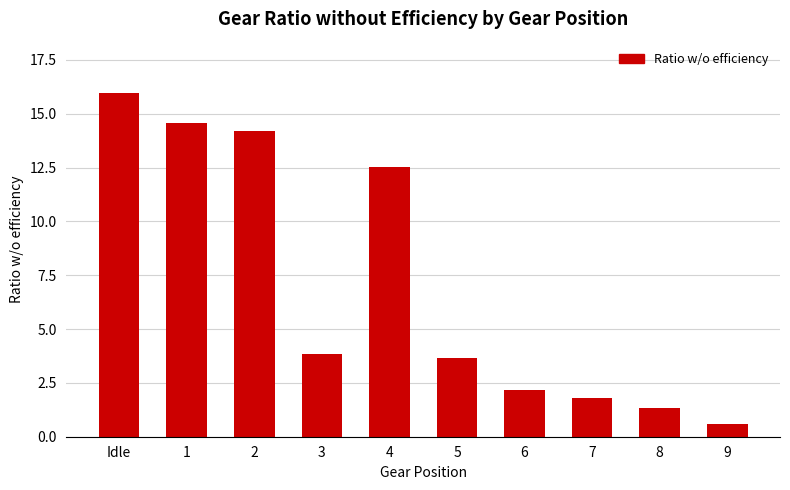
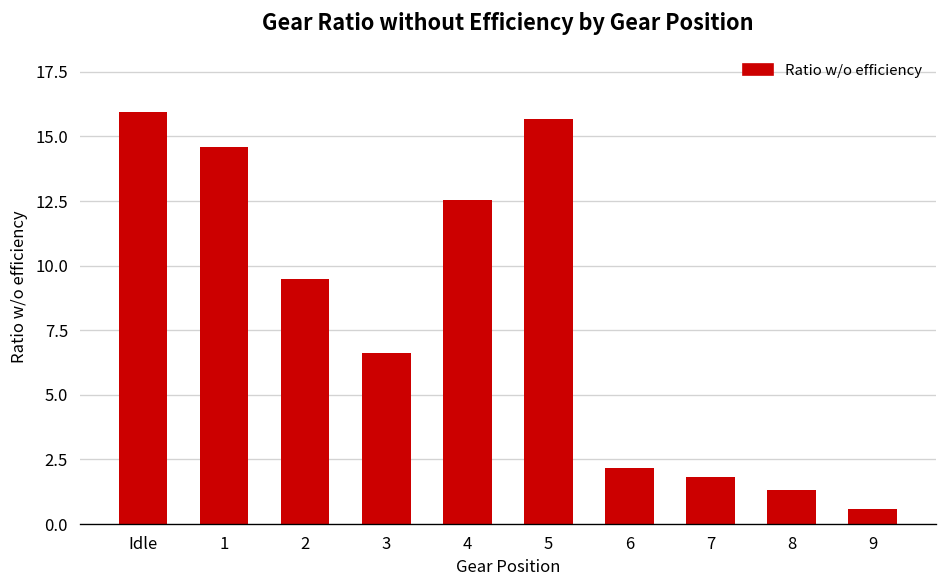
2: 14.2 -> 9.5
3: 3.9 -> 6.6
5: 3.7 -> 15.7
